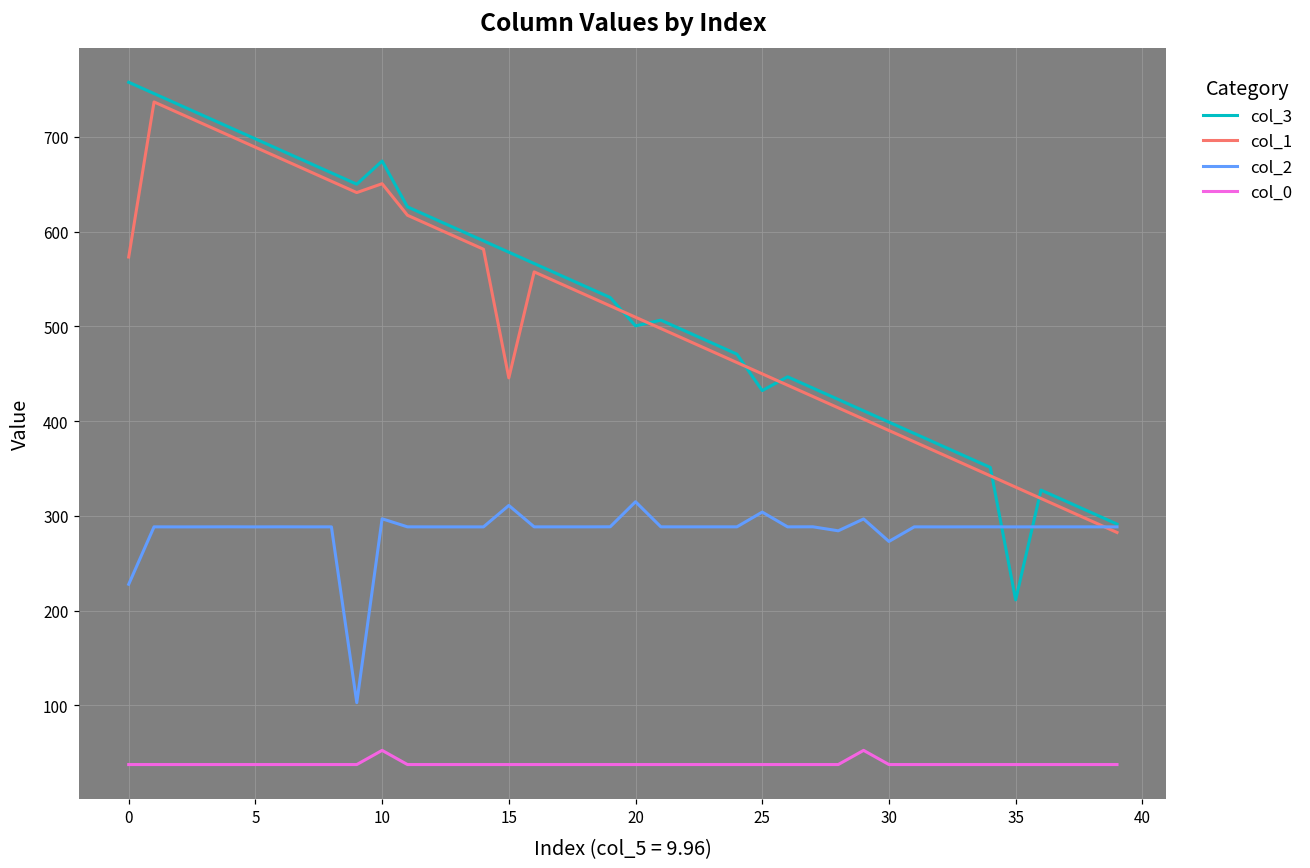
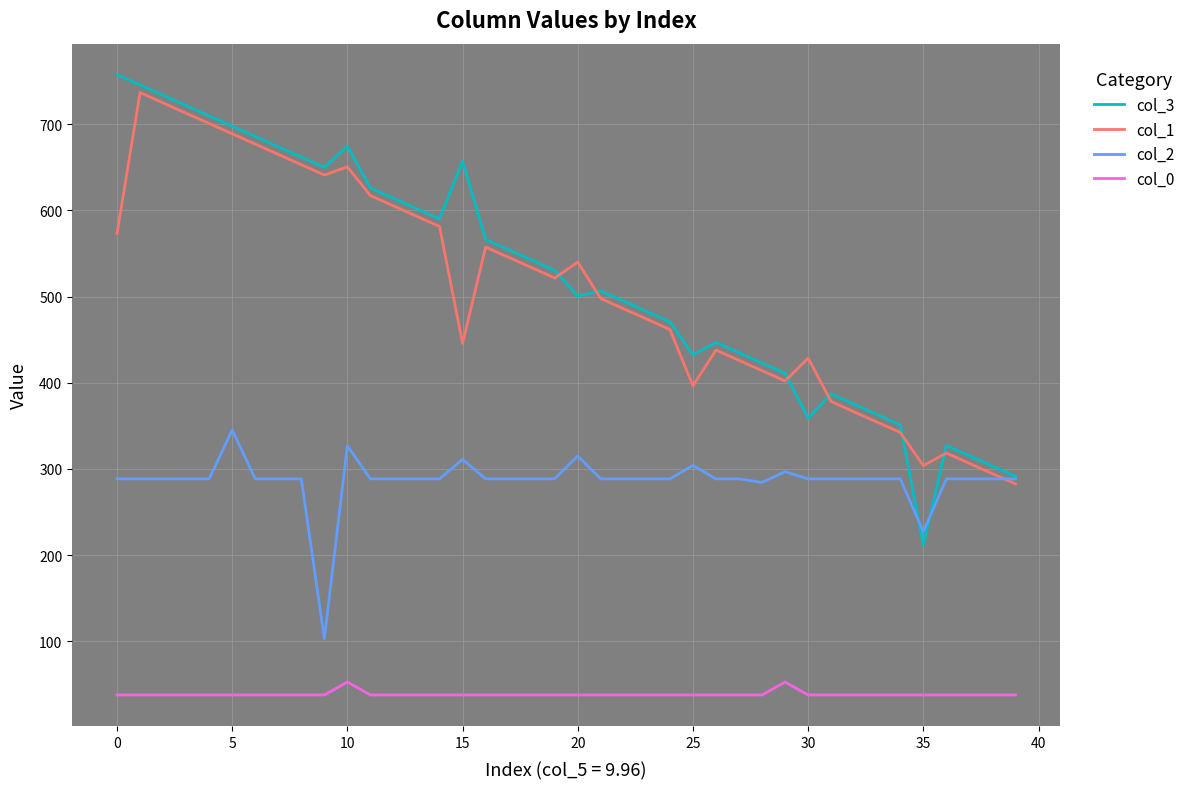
col_2, 0: 230 -> 290
col_2, 5: 290 -> 350
col_2, 10: 300 -> 330
col_3, 15: 580 -> 660
col_1, 20: 510 -> 540
col_1, 25: 450 -> 400
col_3, 30: 400 -> 360
col_1, 30: 390 -> 430
col_2, 30: 270 -> 290
col_1, 35: 330 -> 300
col_2, 35: 290 -> 230
